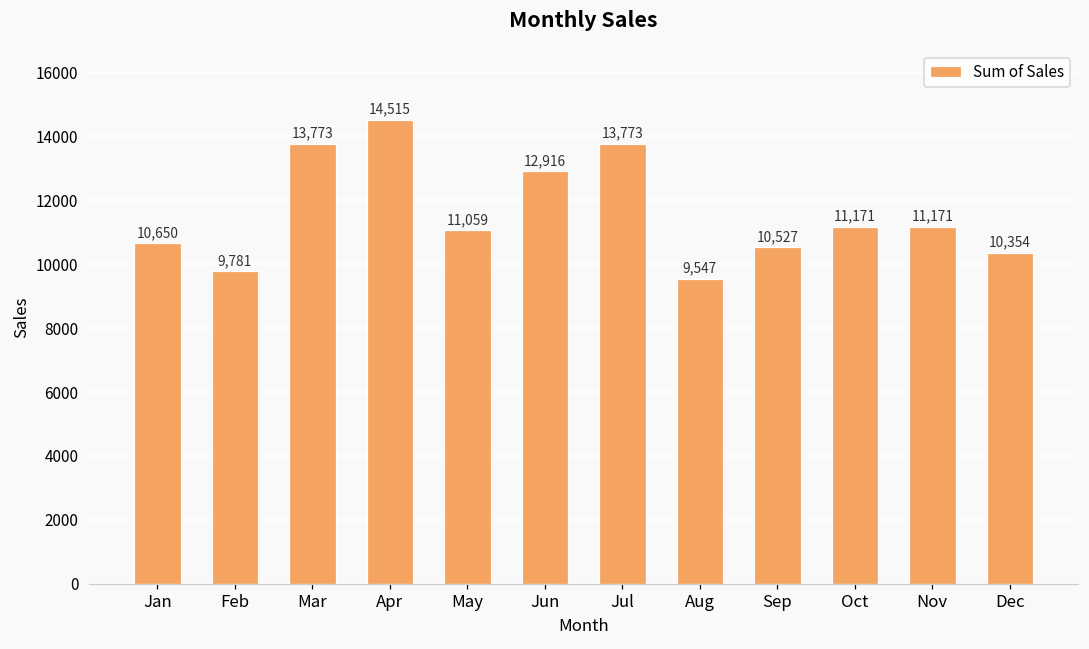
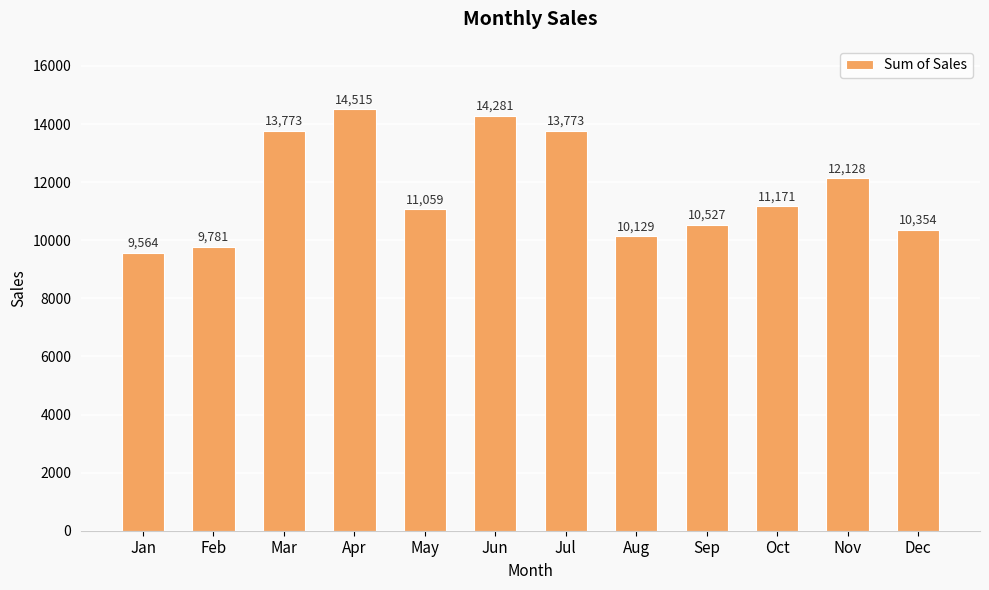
Jan: 10,650 -> 9,564
Jun: 12,916 -> 14,281
Aug: 9,547 -> 10,129
Nov: 11,171 -> 12,128
